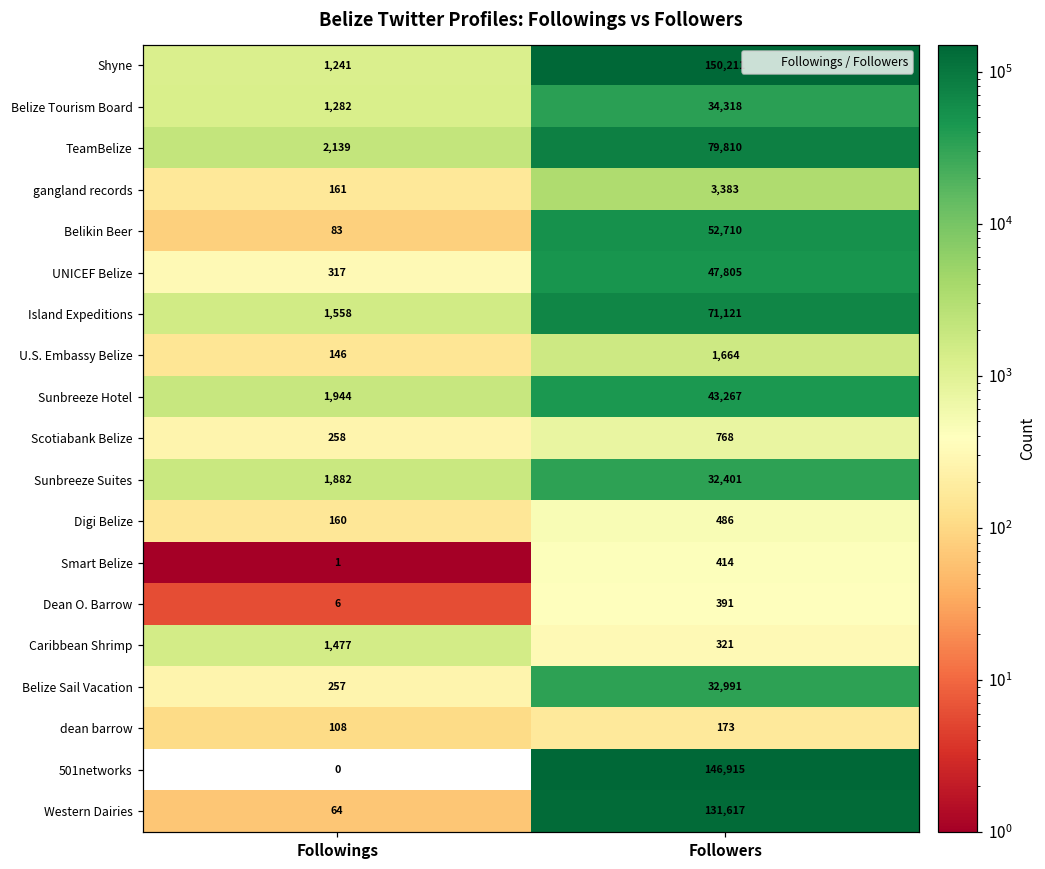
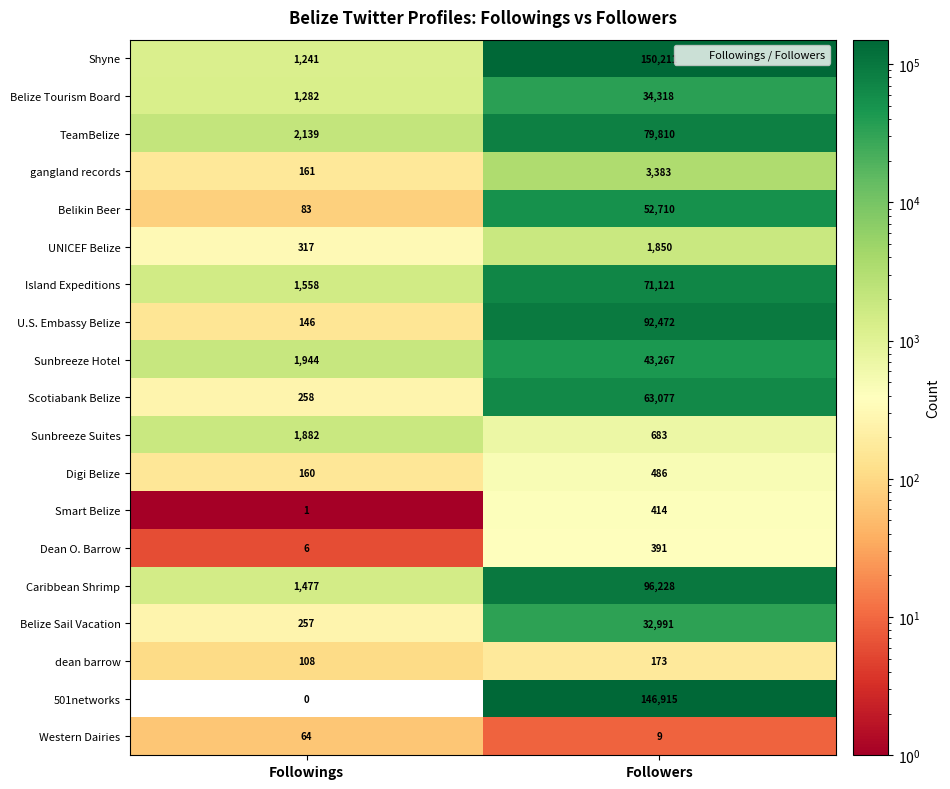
UNICEF Belize, Followers: 47,805 -> 1,850
U.S. Embassy Belize, Followers: 1,664 -> 92,472
Scotiabank Belize, Followers: 768 -> 63,077
Sunbreeze Suites, Followers: 32,401 -> 683
Caribbean Shrimp, Followers: 321 -> 96,228
Western Dairies, Followers: 131,617 -> 9
